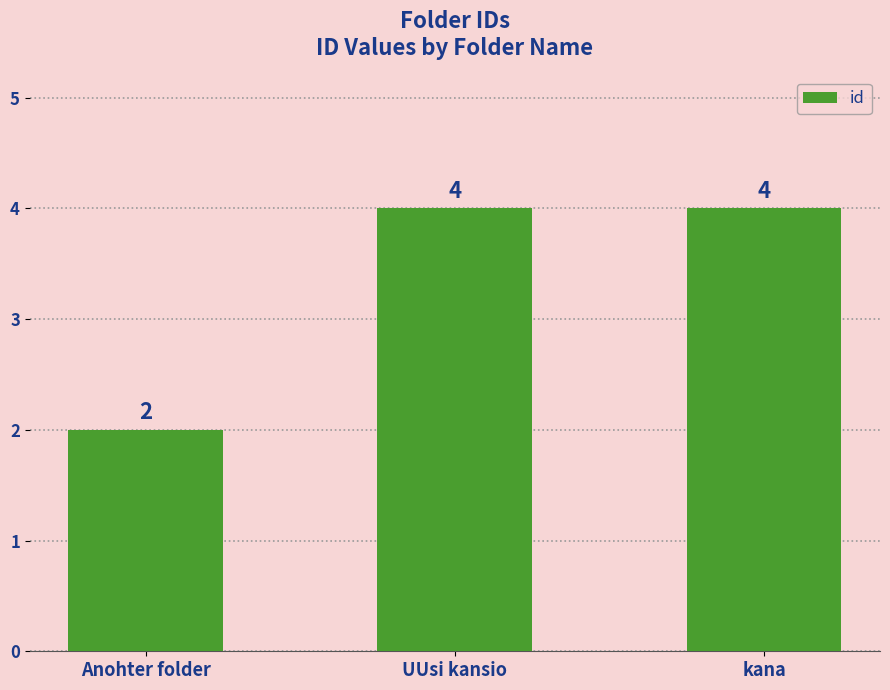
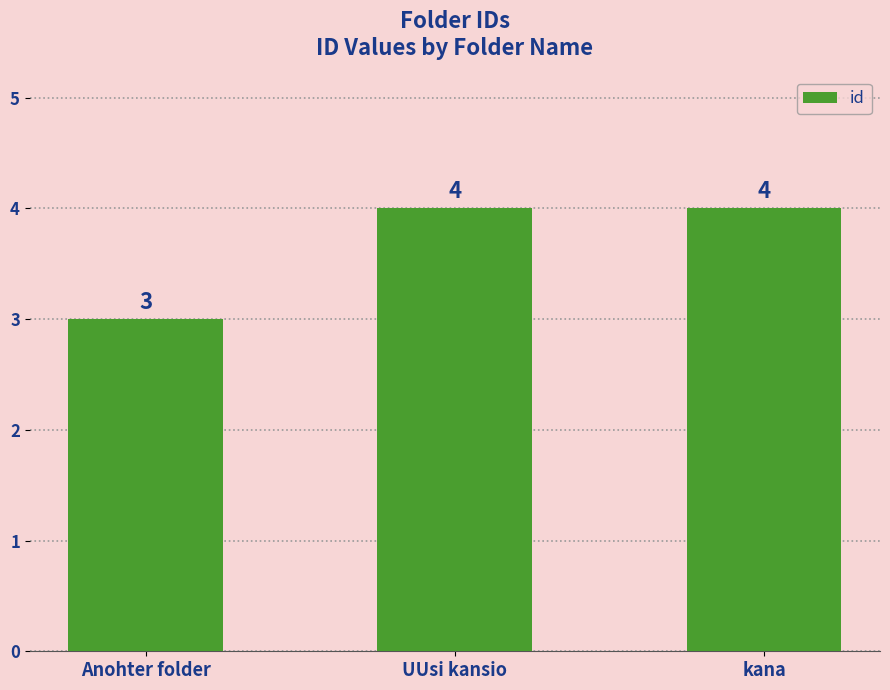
Anohter folder: 2 -> 3
